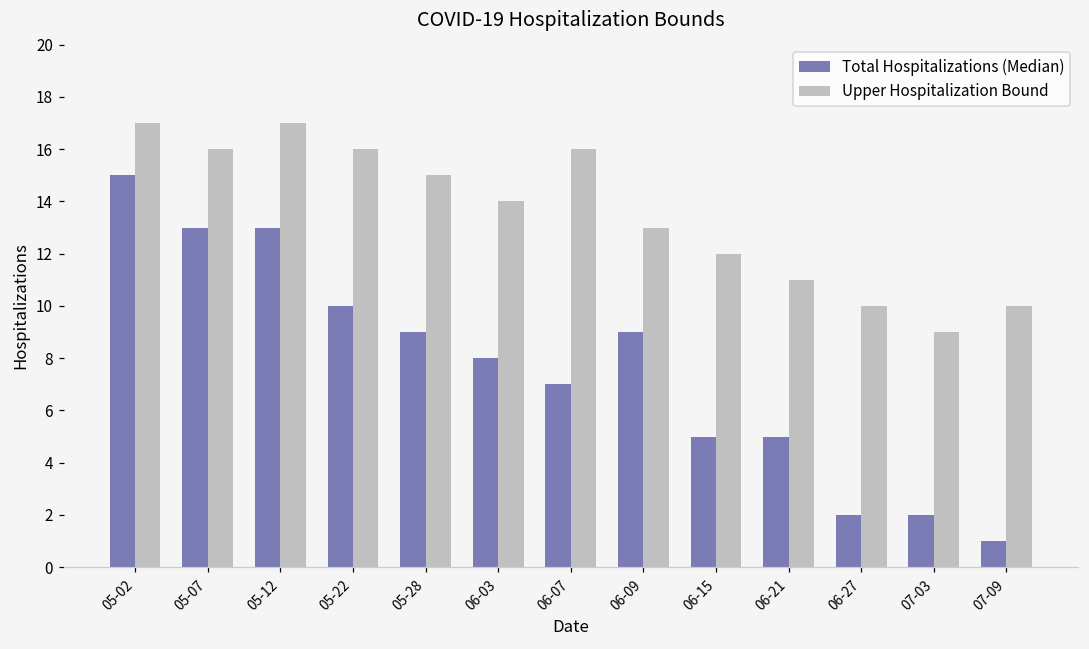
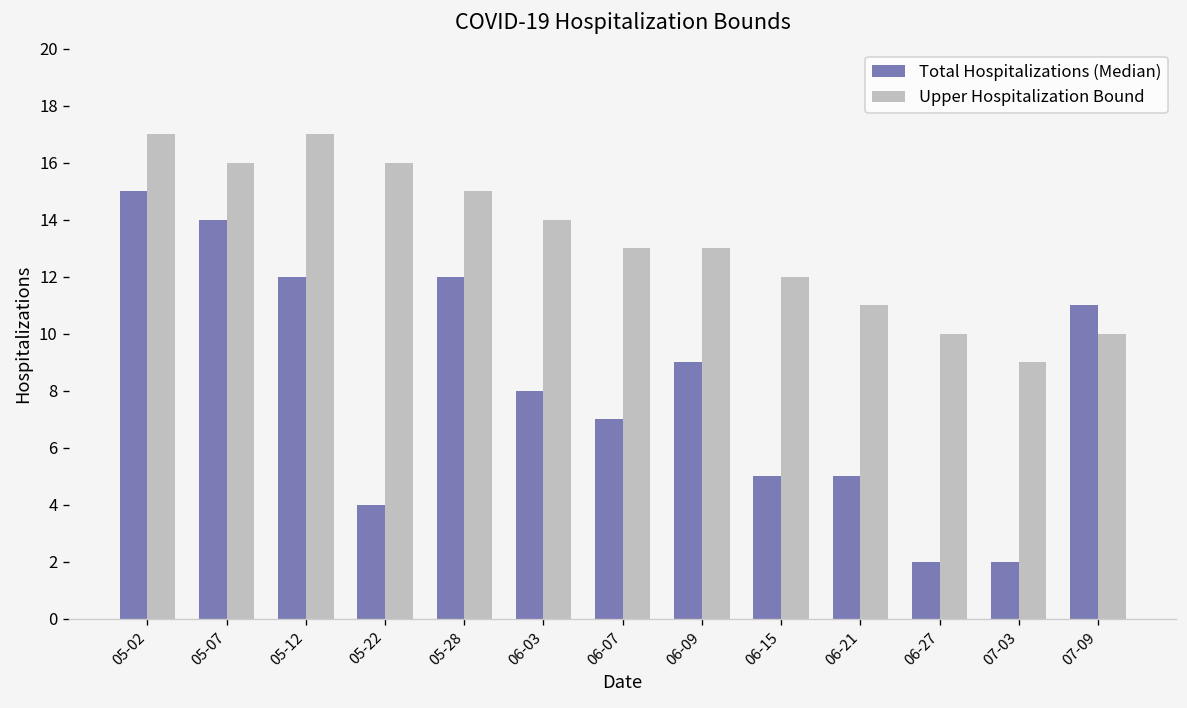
Total Hospitalizations (Median), 05-07: 13 -> 14
Total Hospitalizations (Median), 05-12: 13 -> 12
Total Hospitalizations (Median), 05-22: 10 -> 4
Total Hospitalizations (Median), 05-28: 9 -> 12
Upper Hospitalization Bound, 06-07: 16 -> 13
Total Hospitalizations (Median), 07-09: 1 -> 11
